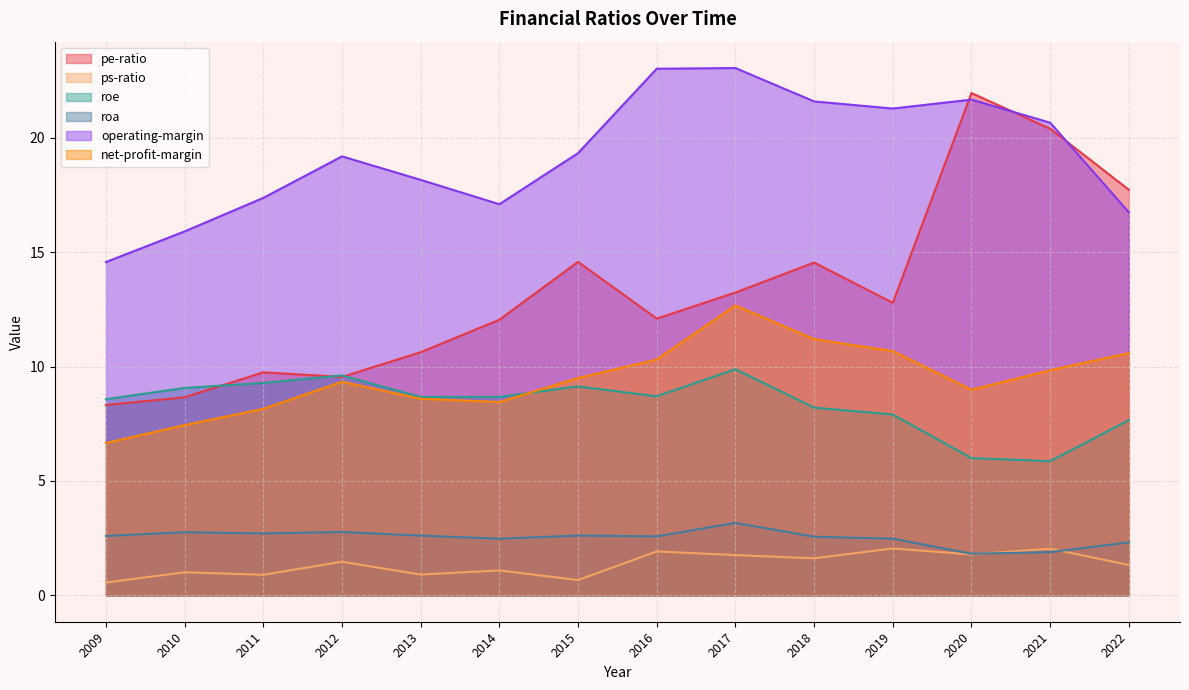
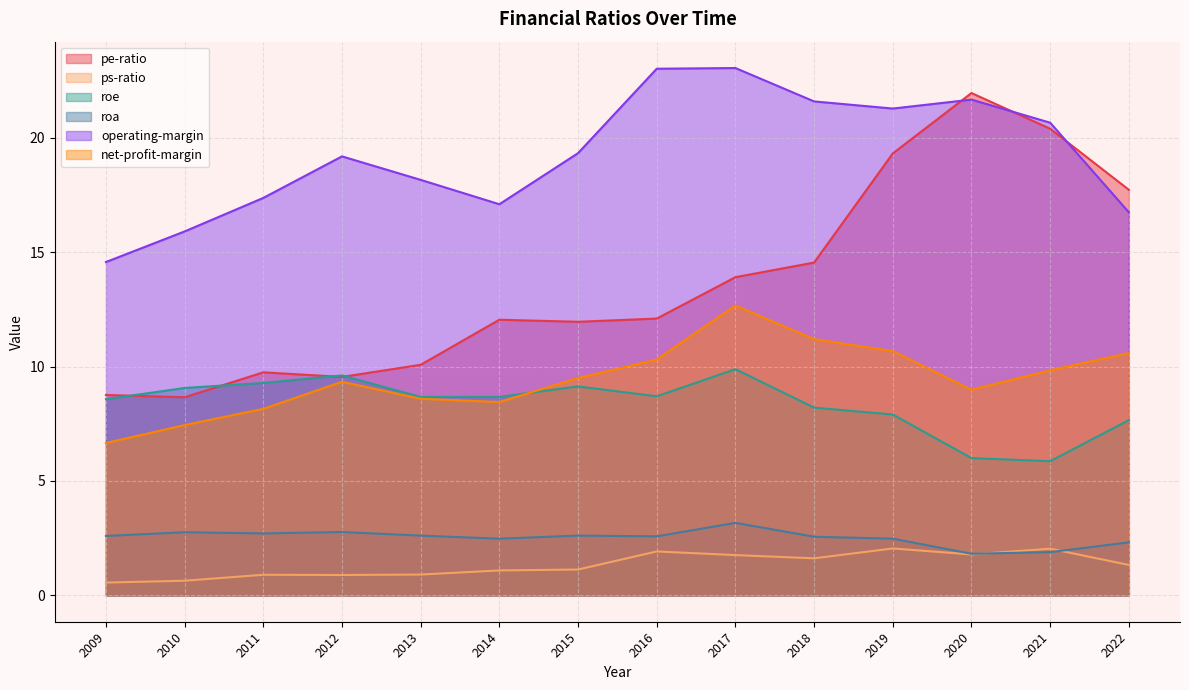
pe-ratio, 2009: 8.3 -> 8.8
ps-ratio, 2010: 1.0 -> 0.6
ps-ratio, 2012: 1.5 -> 0.9
pe-ratio, 2013: 10.6 -> 10.1
pe-ratio, 2015: 14.6 -> 12.0
ps-ratio, 2015: 0.7 -> 1.1
pe-ratio, 2017: 13.2 -> 13.9
pe-ratio, 2019: 12.8 -> 19.3
